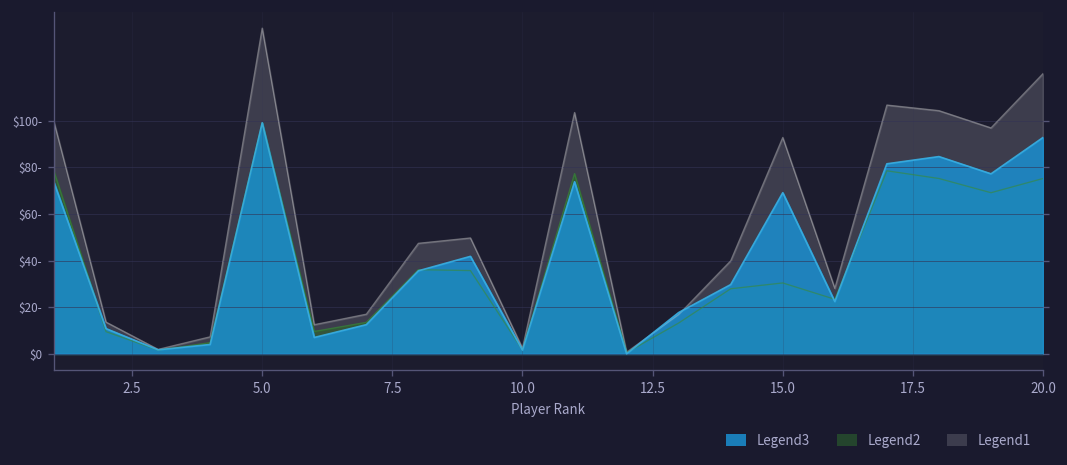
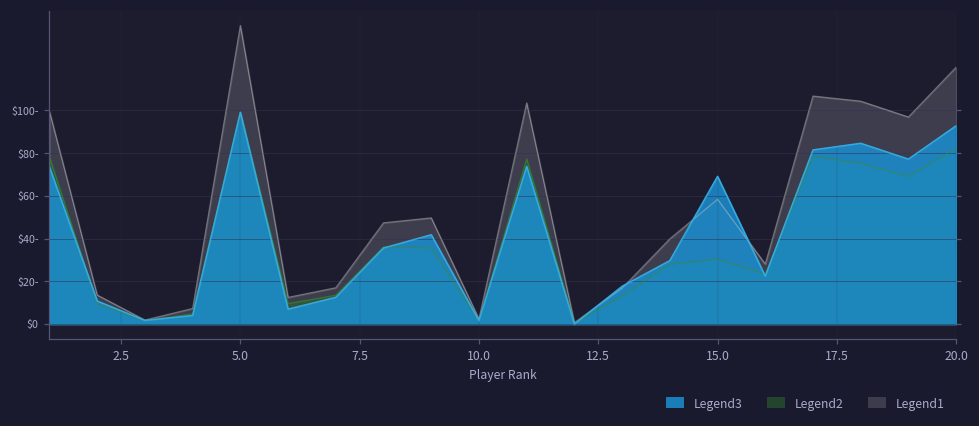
Legend1, 15.0: $93- -> $58-
Legend2, 20.0: $75- -> $82-
